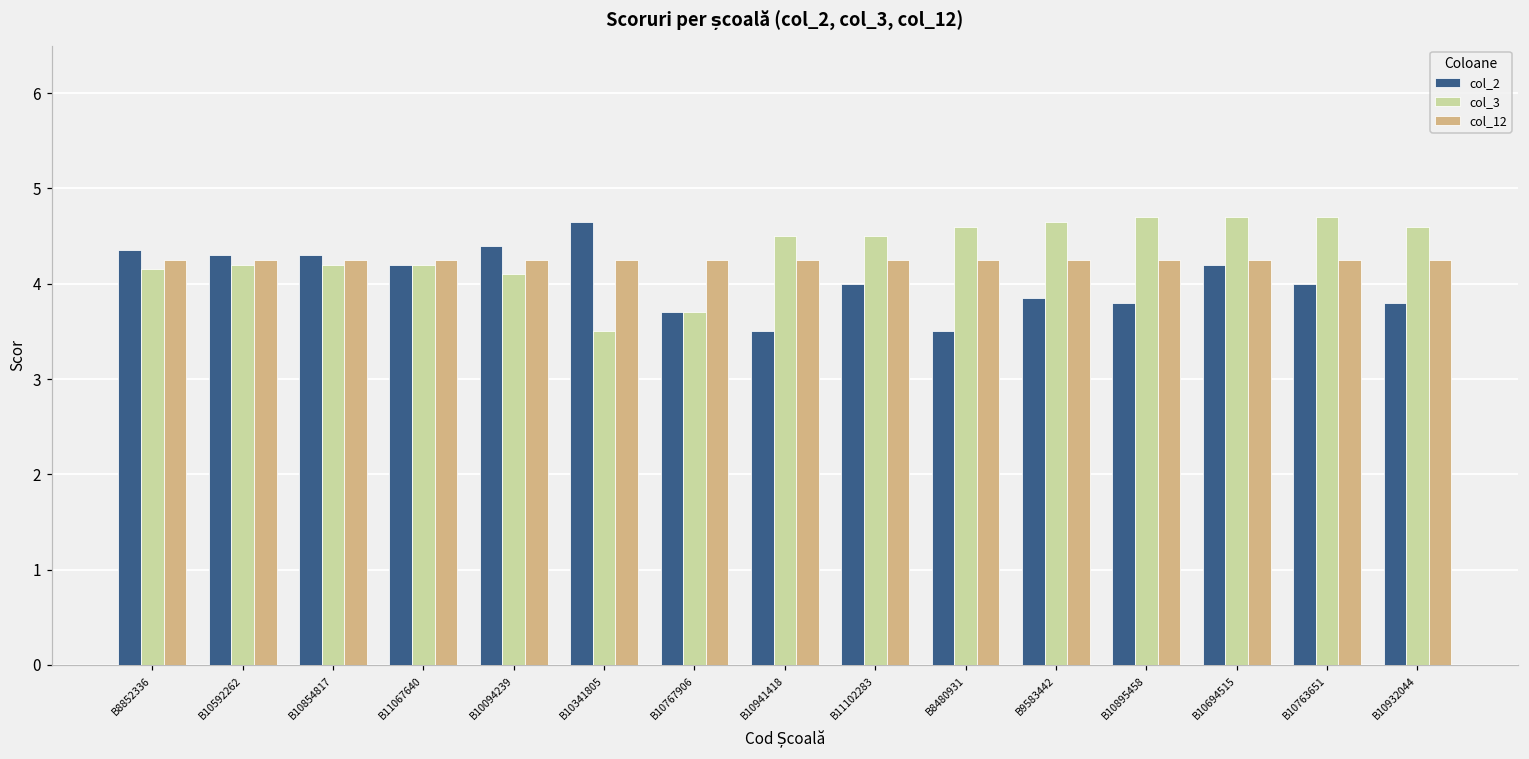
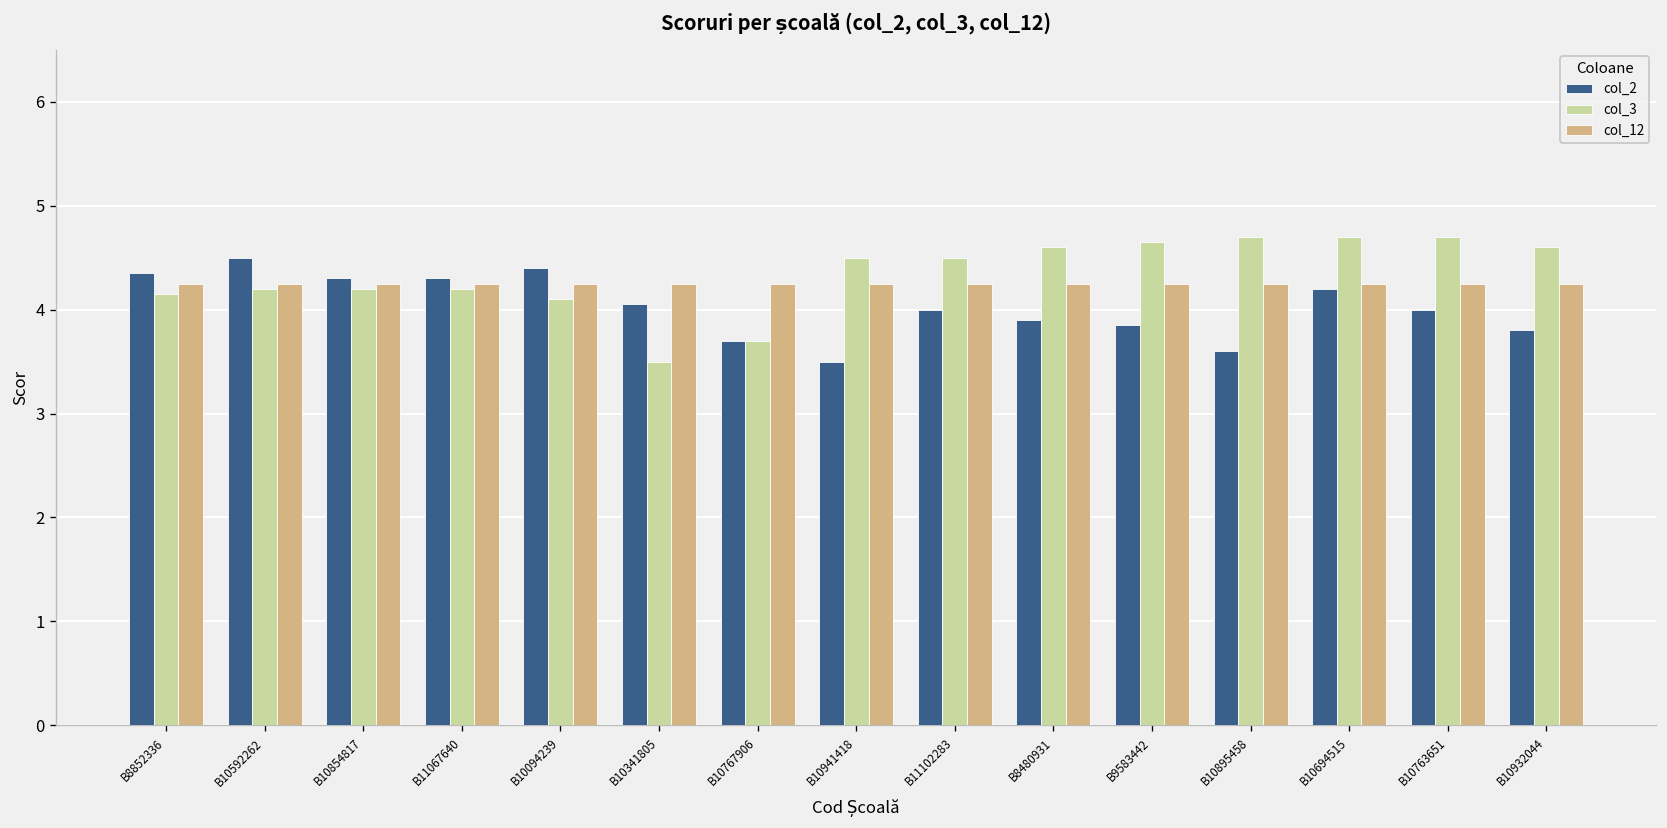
col_2, B10592262: 4.3 -> 4.5
col_2, B11067640: 4.2 -> 4.3
col_2, B10341805: 4.7 -> 4.1
col_2, B8480931: 3.5 -> 3.9
col_2, B10895458: 3.8 -> 3.6
